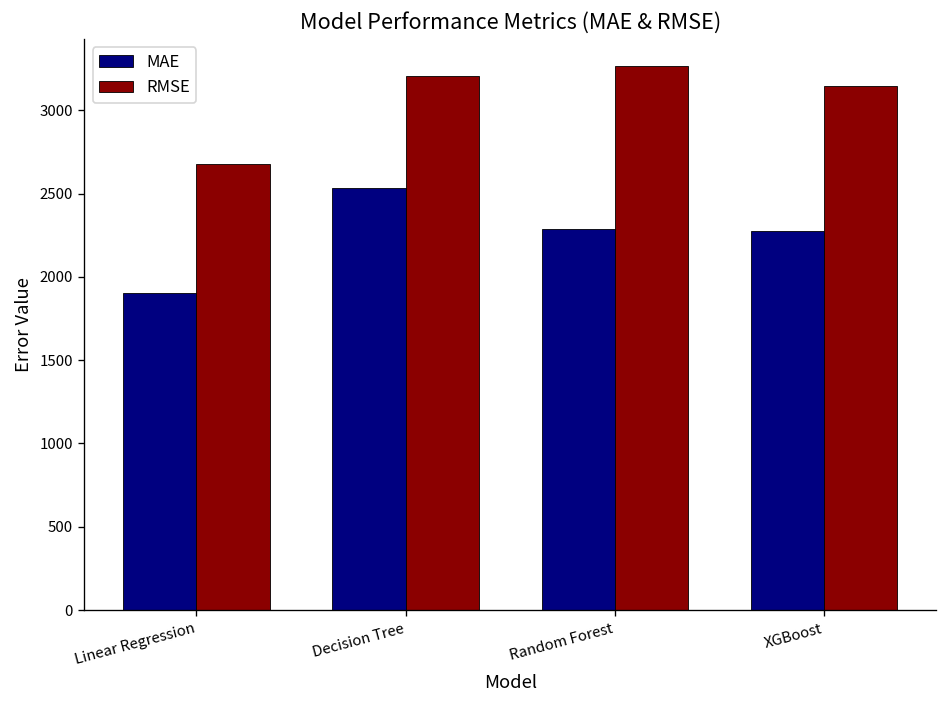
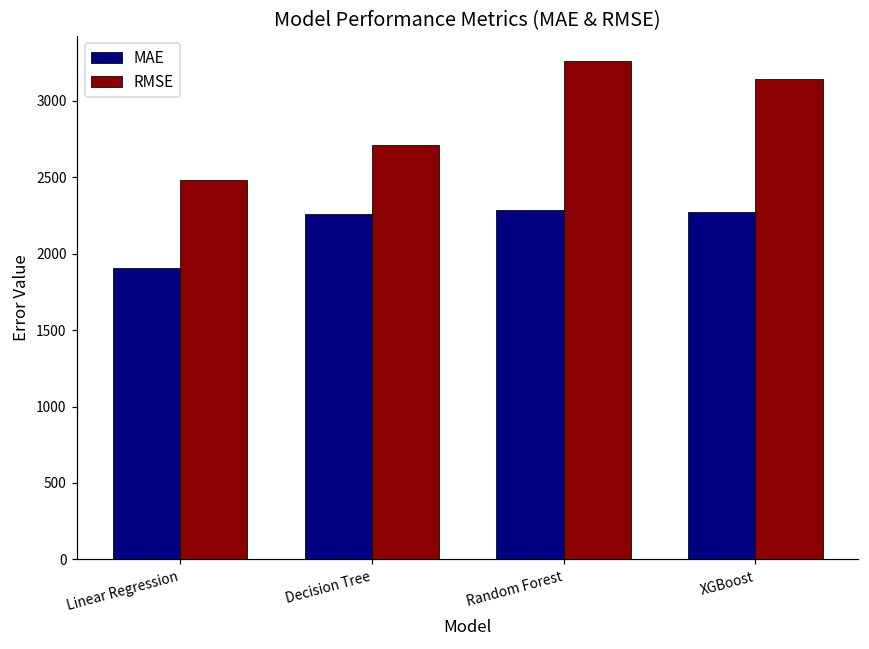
RMSE, Linear Regression: 2680 -> 2480
MAE, Decision Tree: 2530 -> 2260
RMSE, Decision Tree: 3200 -> 2710
